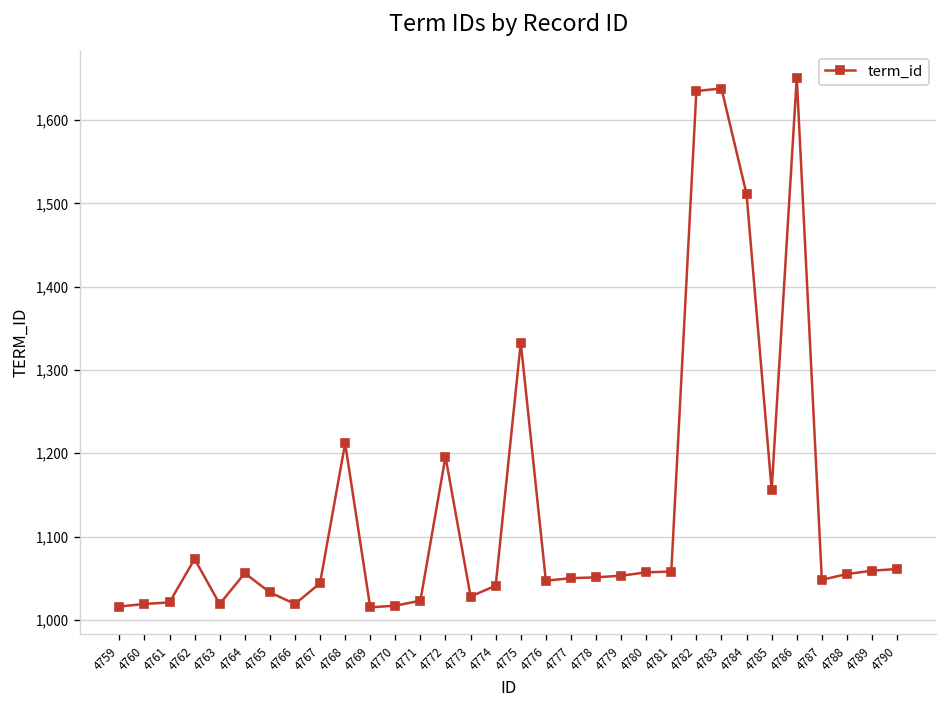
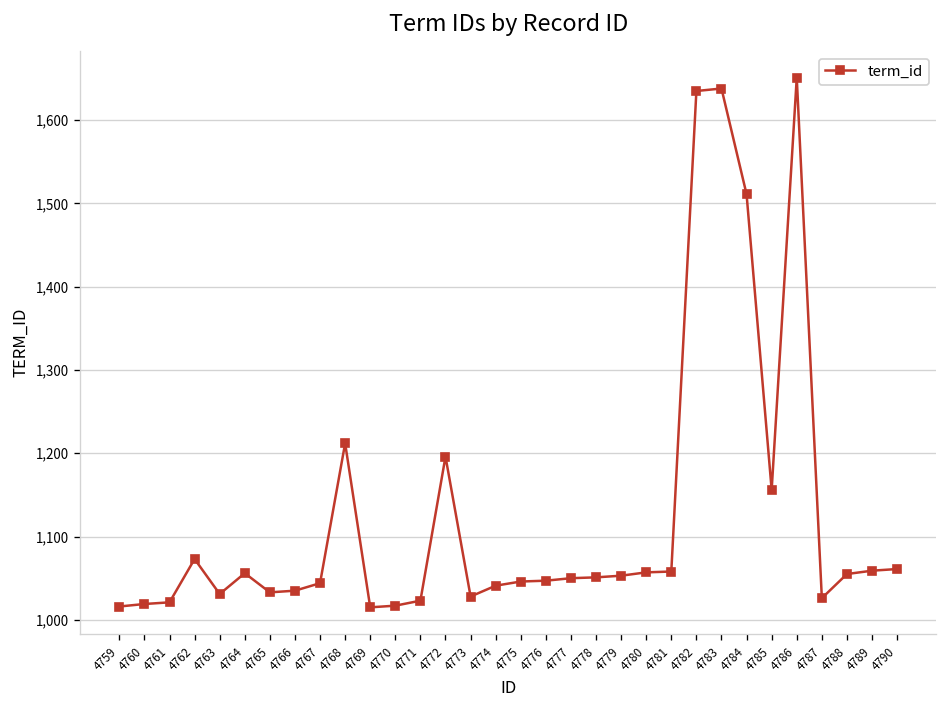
4763: 1,020 -> 1,030
4766: 1,020 -> 1,040
4775: 1,330 -> 1,050
4787: 1,050 -> 1,030
